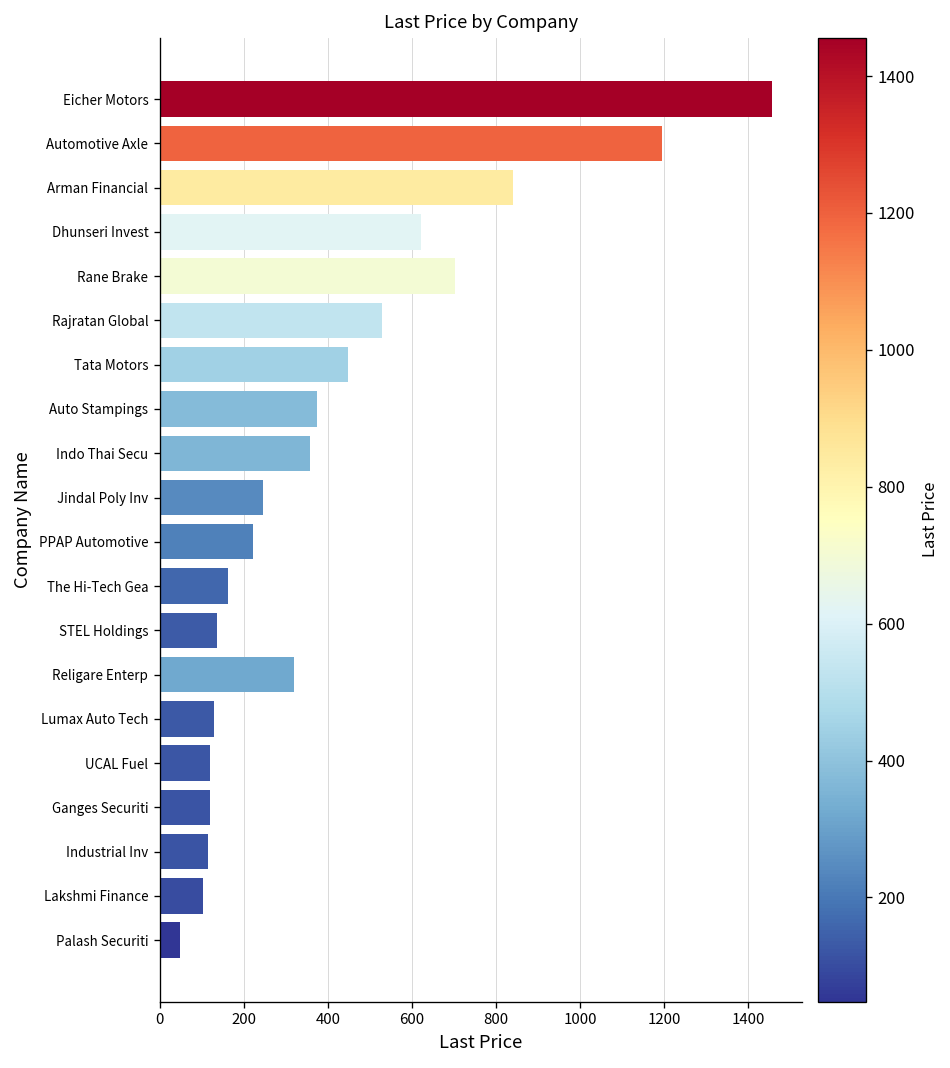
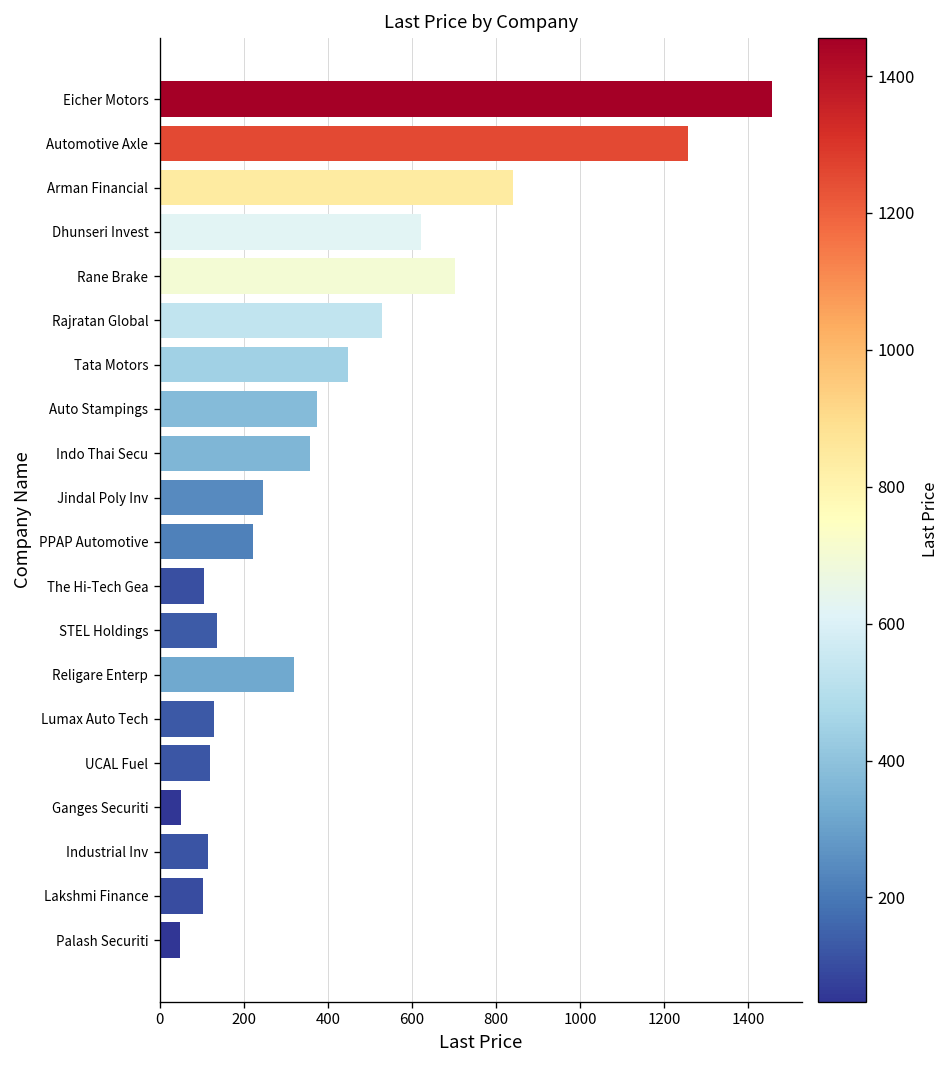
Automotive Axle: 1200 -> 1260
The Hi-Tech Gea: 160 -> 110
Ganges Securiti: 120 -> 50
